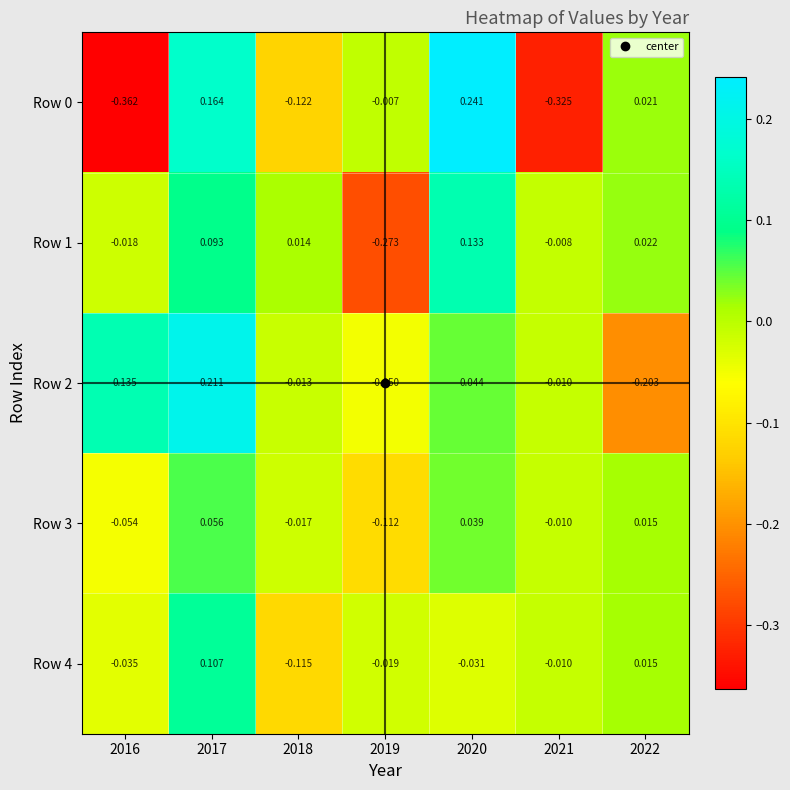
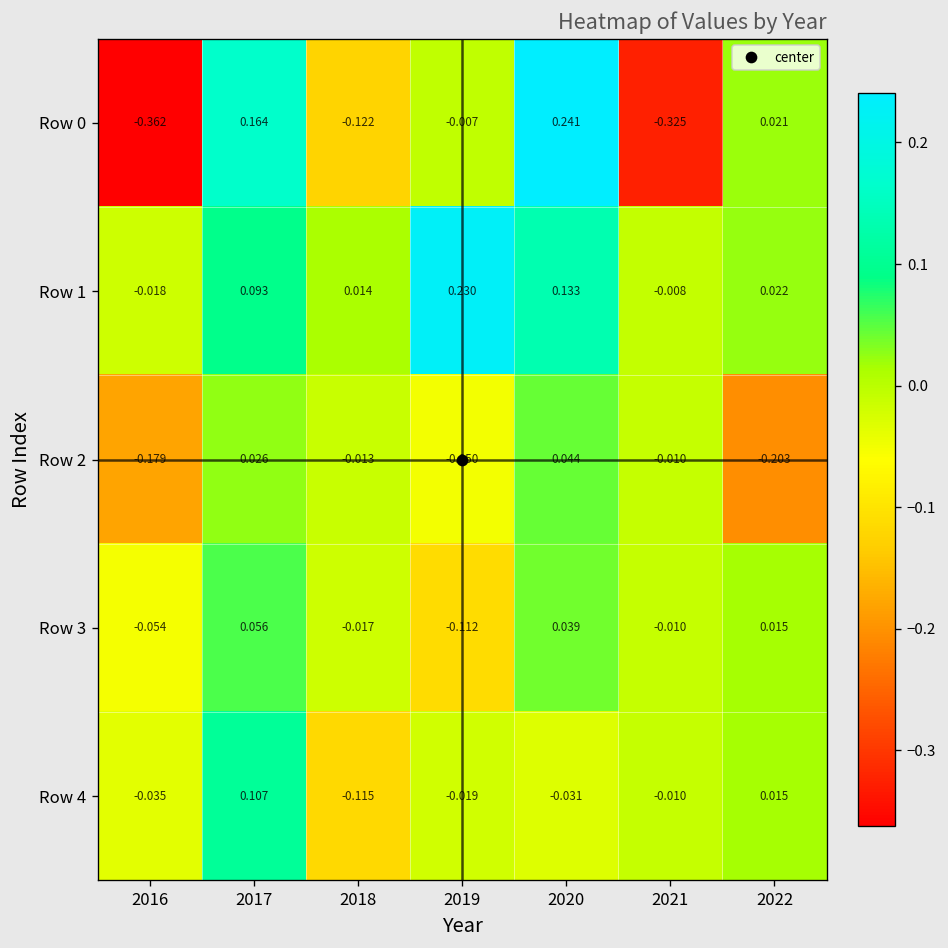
Row 1, 2019: -0.273 -> 0.230
Row 2, 2016: 0.135 -> -0.179
Row 2, 2017: 0.211 -> 0.026
